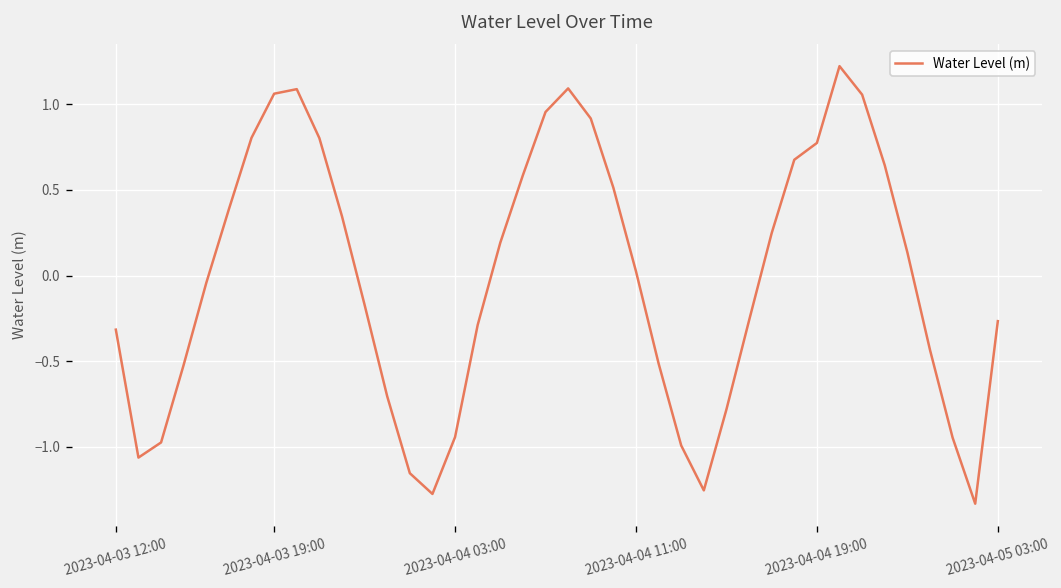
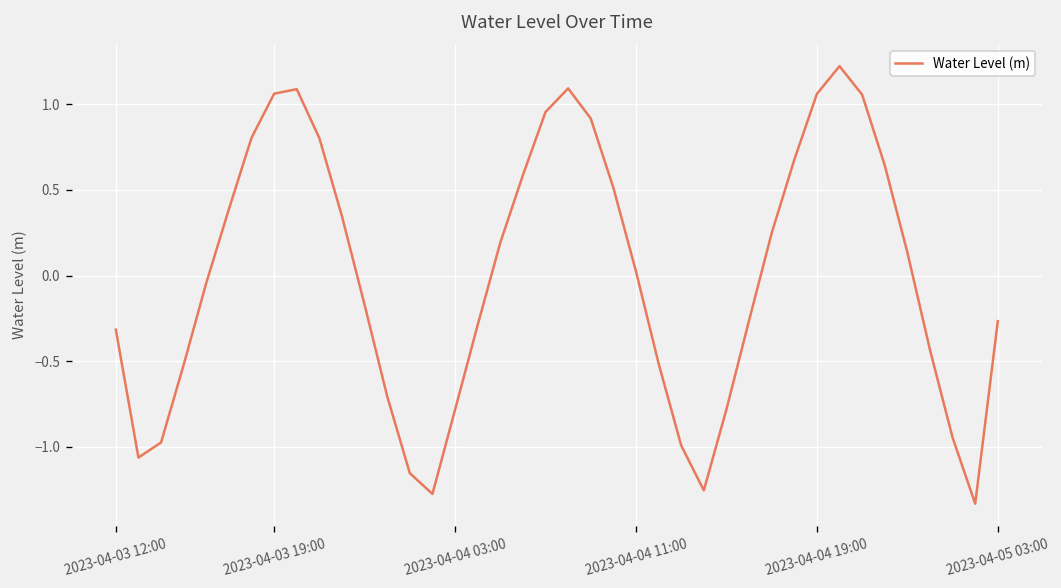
2023-04-04 03:00: -0.94 -> -0.78
2023-04-04 19:00: 0.77 -> 1.06
